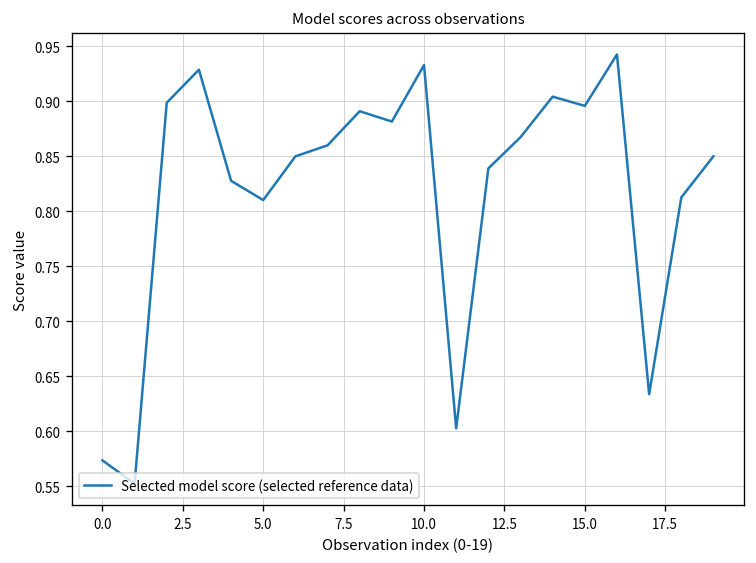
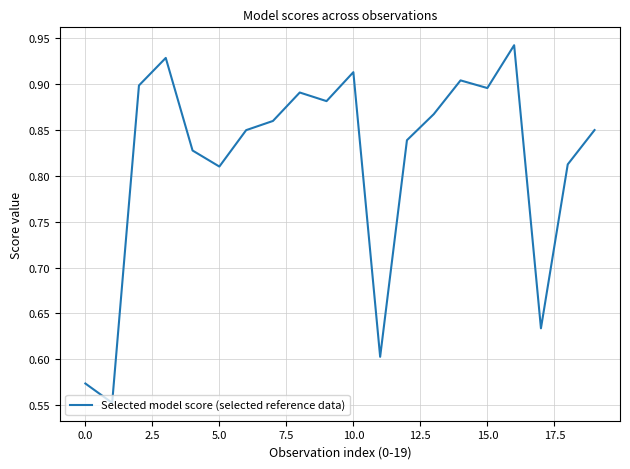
10.0: 0.93 -> 0.91
